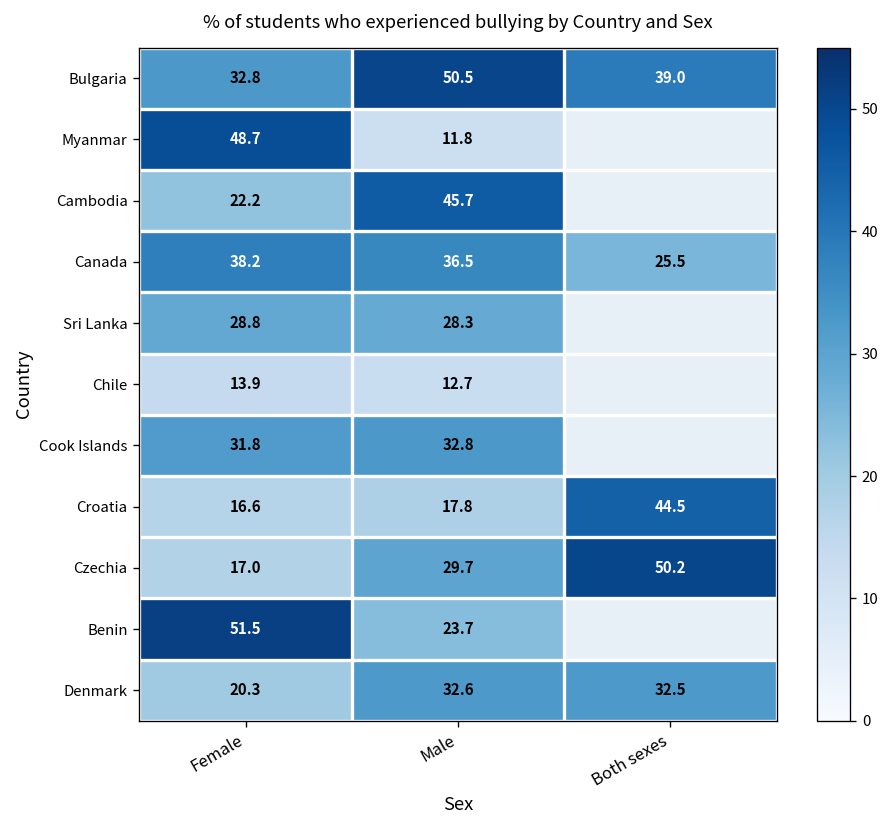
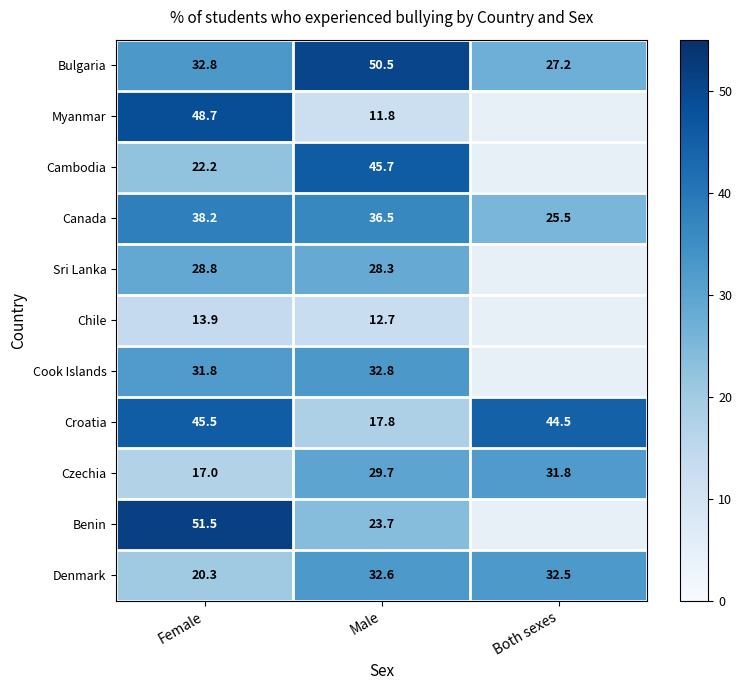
Bulgaria, Both sexes: 39.0 -> 27.2
Croatia, Female: 16.6 -> 45.5
Czechia, Both sexes: 50.2 -> 31.8
